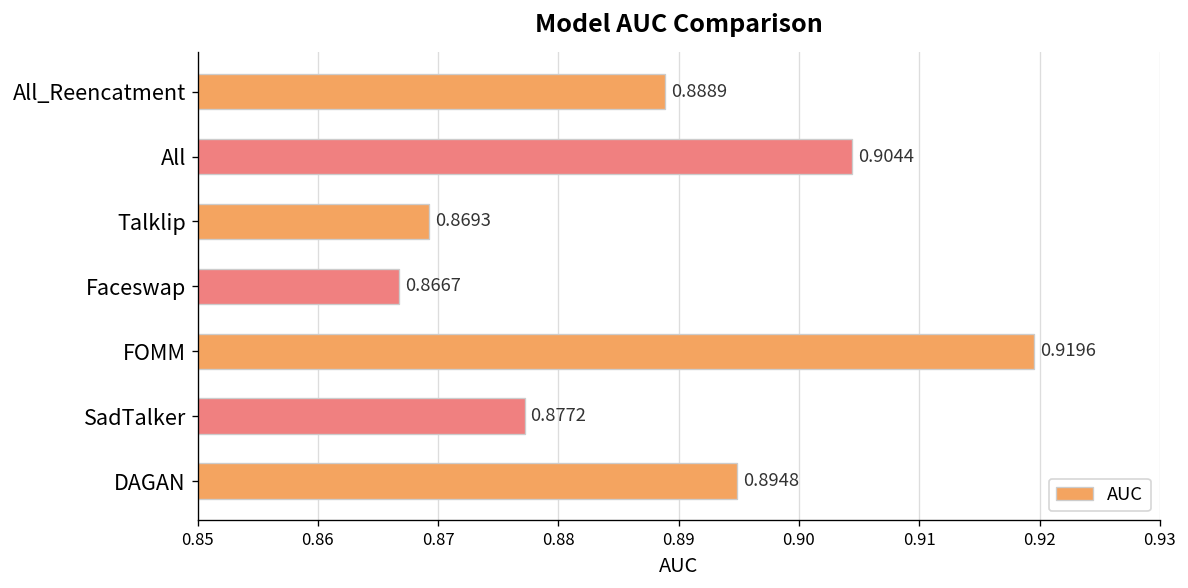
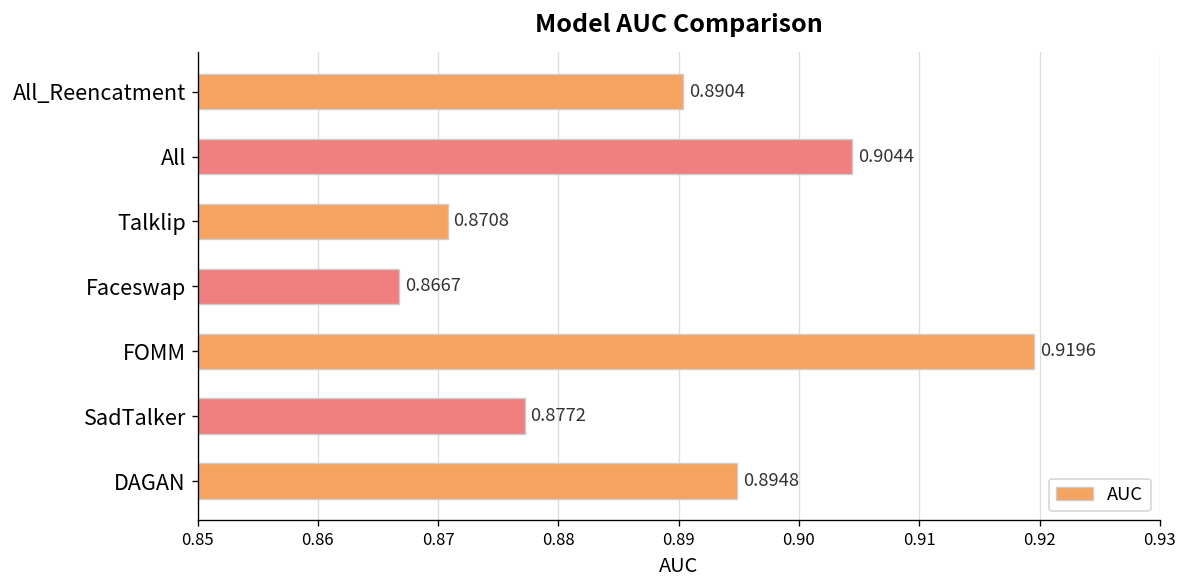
All_Reencatment: 0.8889 -> 0.8904
Talklip: 0.8693 -> 0.8708
